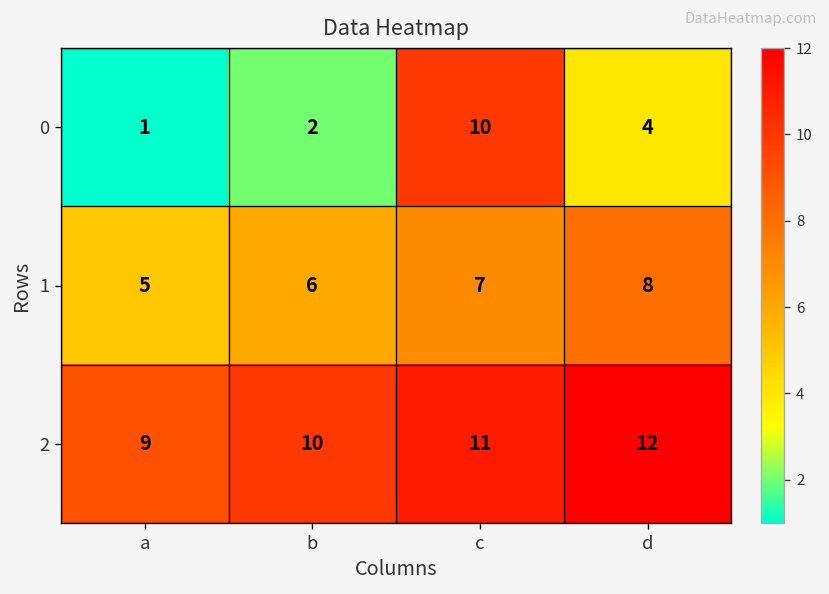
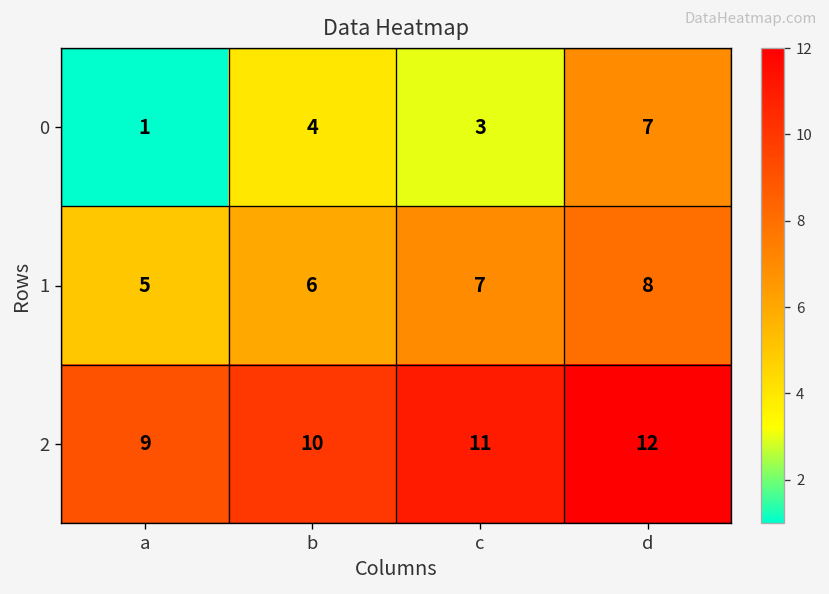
0, b: 2 -> 4
0, c: 10 -> 3
0, d: 4 -> 7
